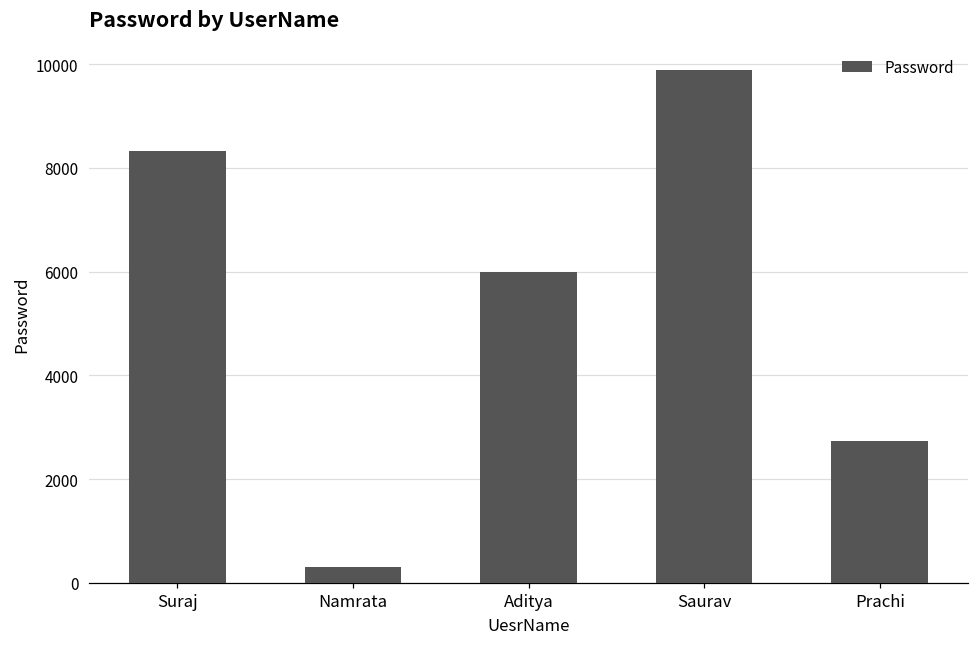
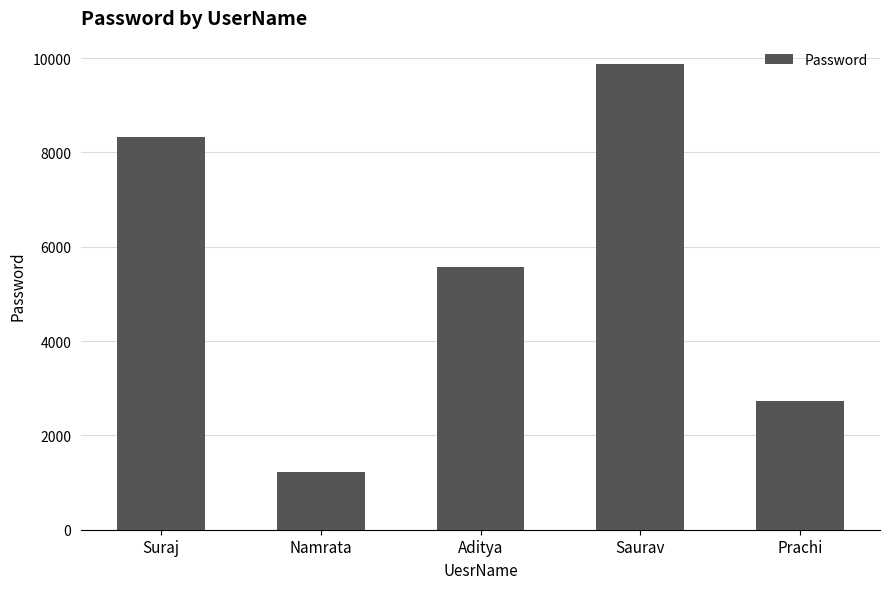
Namrata: 300 -> 1200
Aditya: 6000 -> 5600
